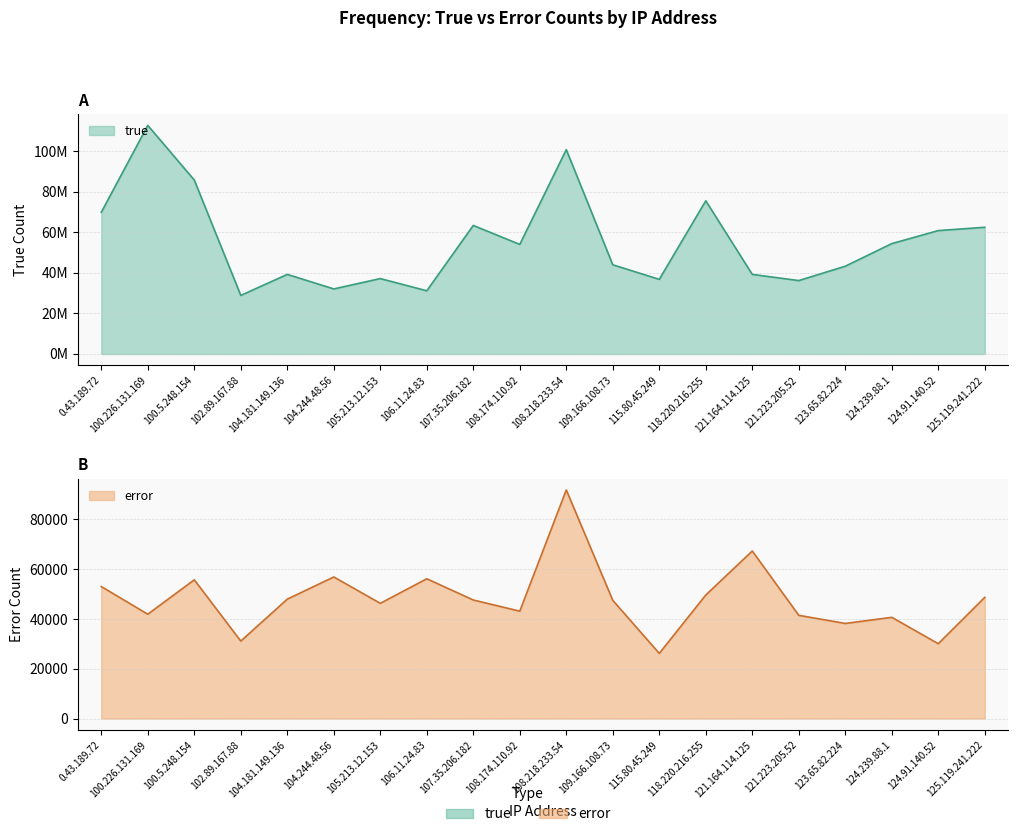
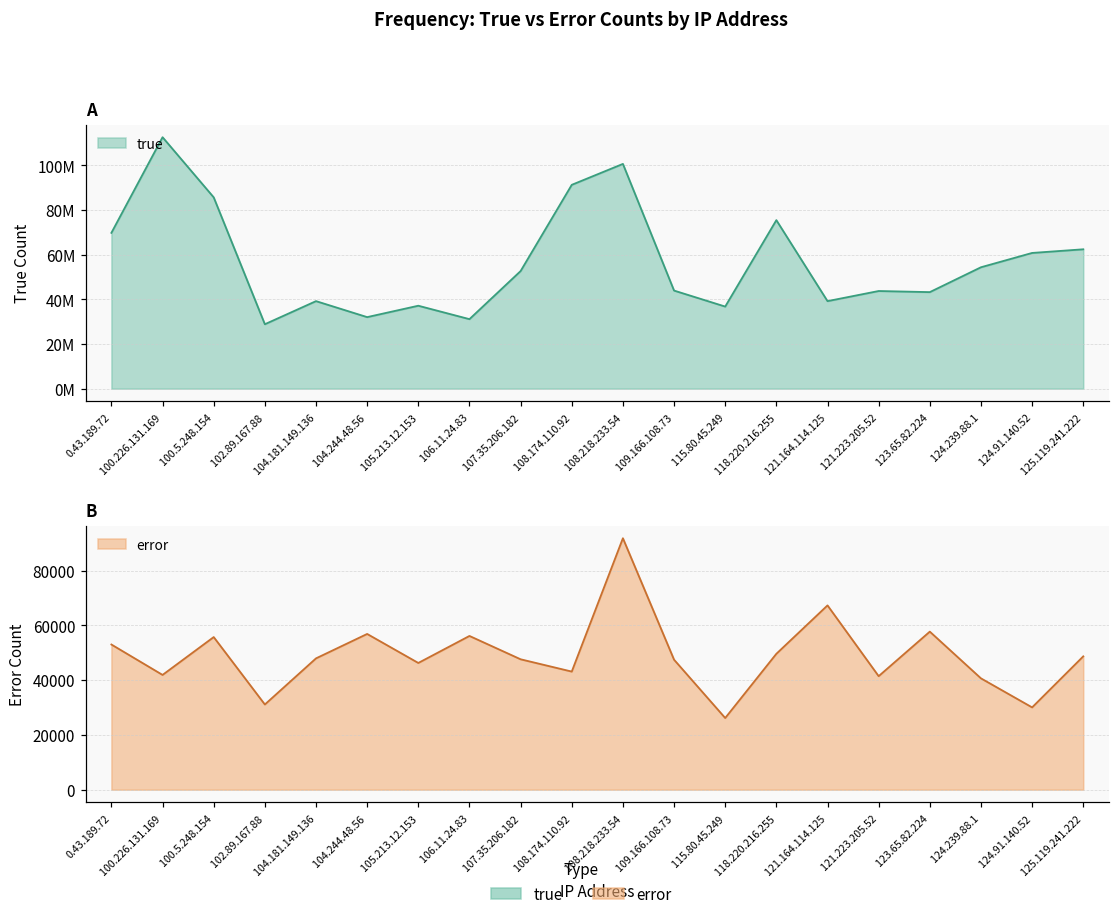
A, 107.35.206.182: 63000000 -> 53000000
A, 108.174.110.92: 54000000 -> 91000000
A, 121.223.205.52: 36000000 -> 44000000
B, 123.65.82.224: 38000 -> 58000
